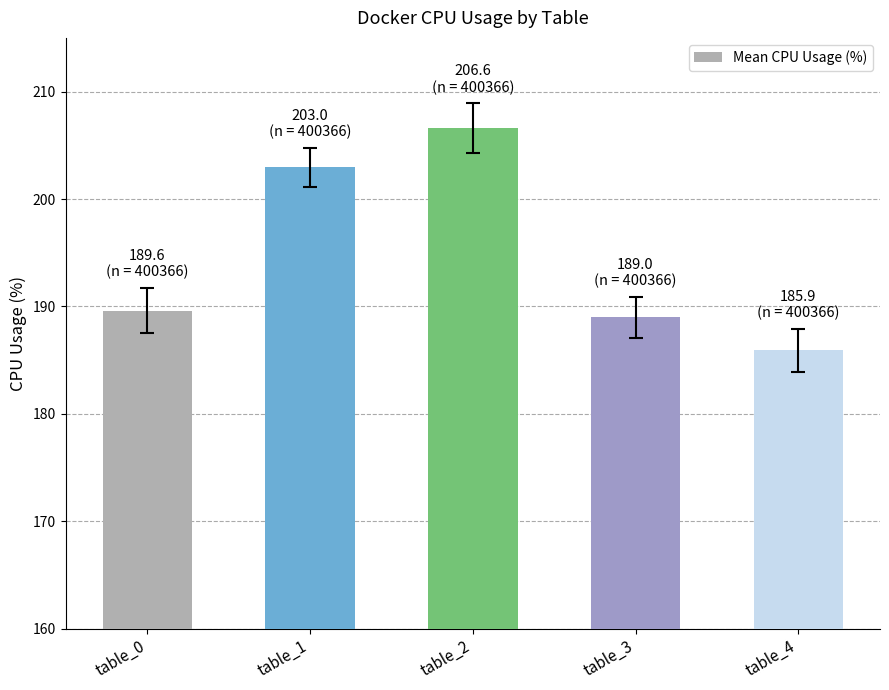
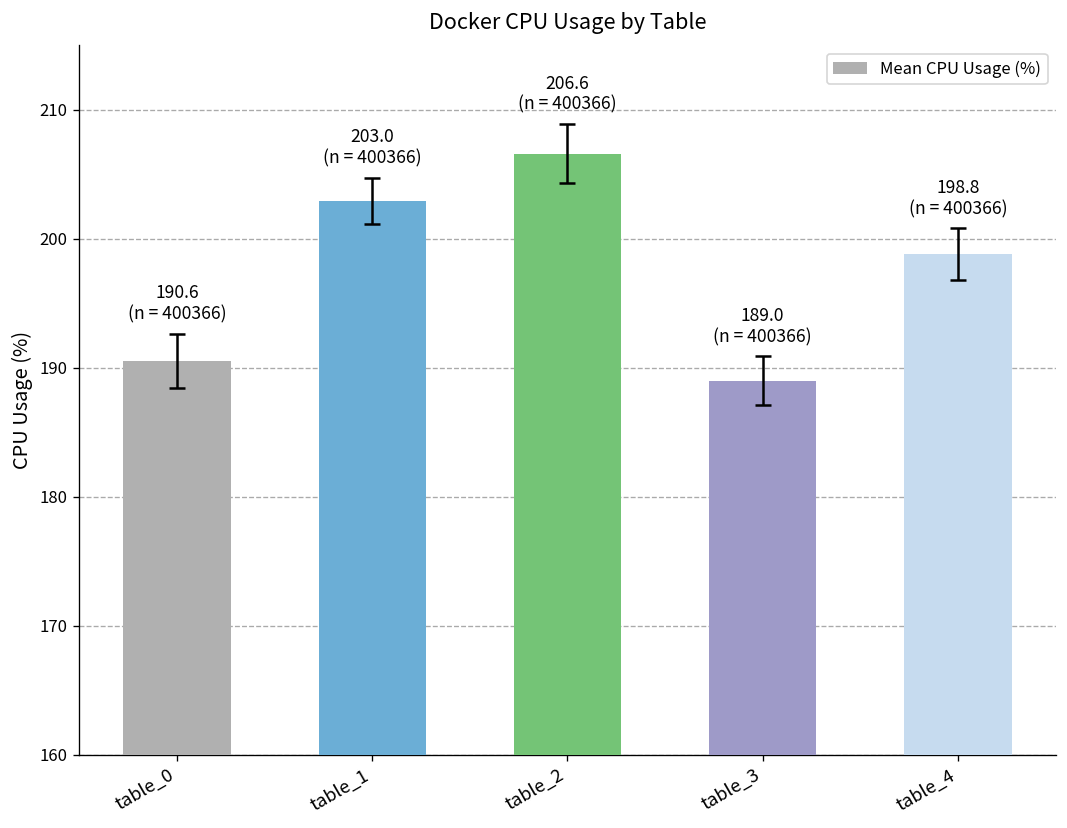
Mean CPU Usage (%), table_0: 189.6 -> 190.6
Mean CPU Usage (%), table_4: 185.9 -> 198.8
